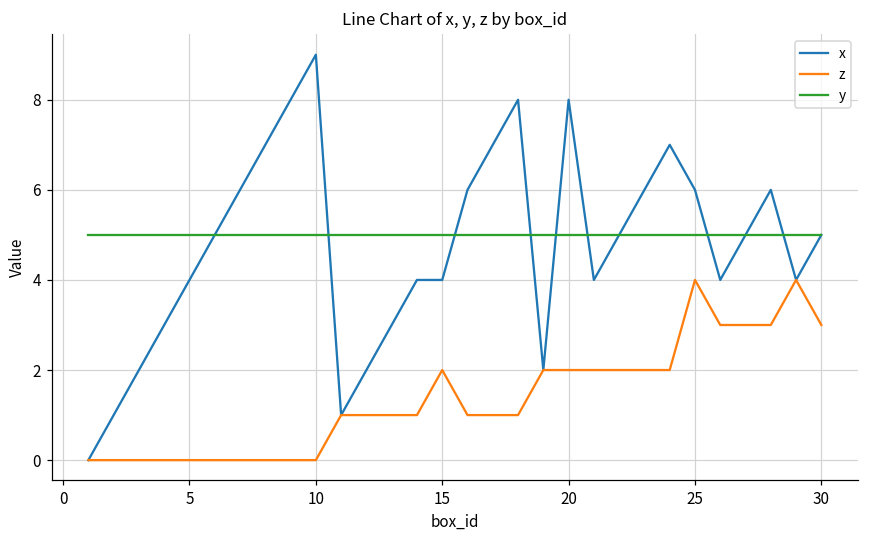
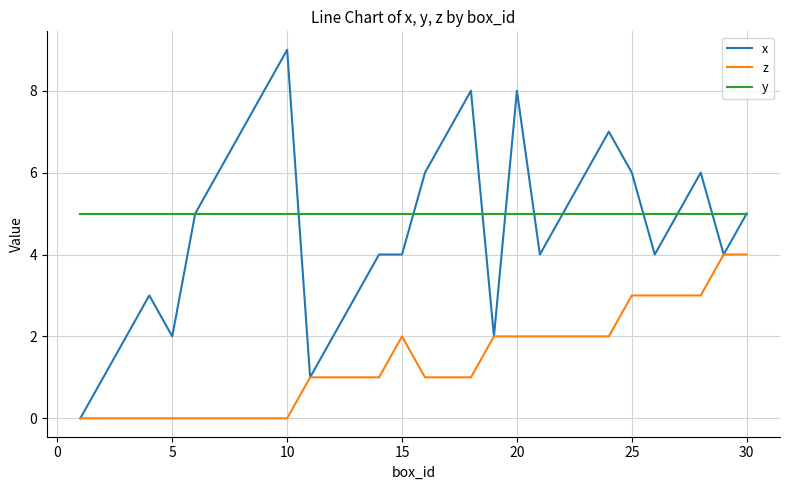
x, 5: 4 -> 2
z, 25: 4 -> 3
z, 30: 3 -> 4
